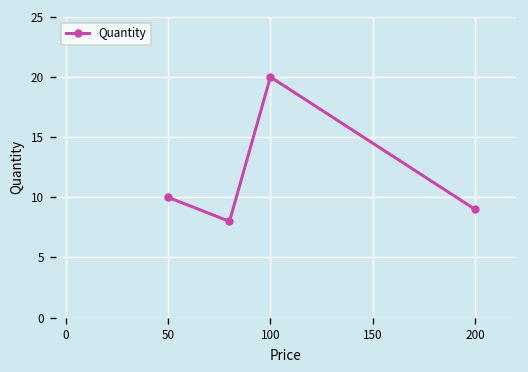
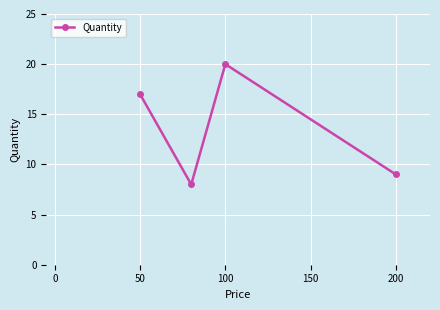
50: 10 -> 17
